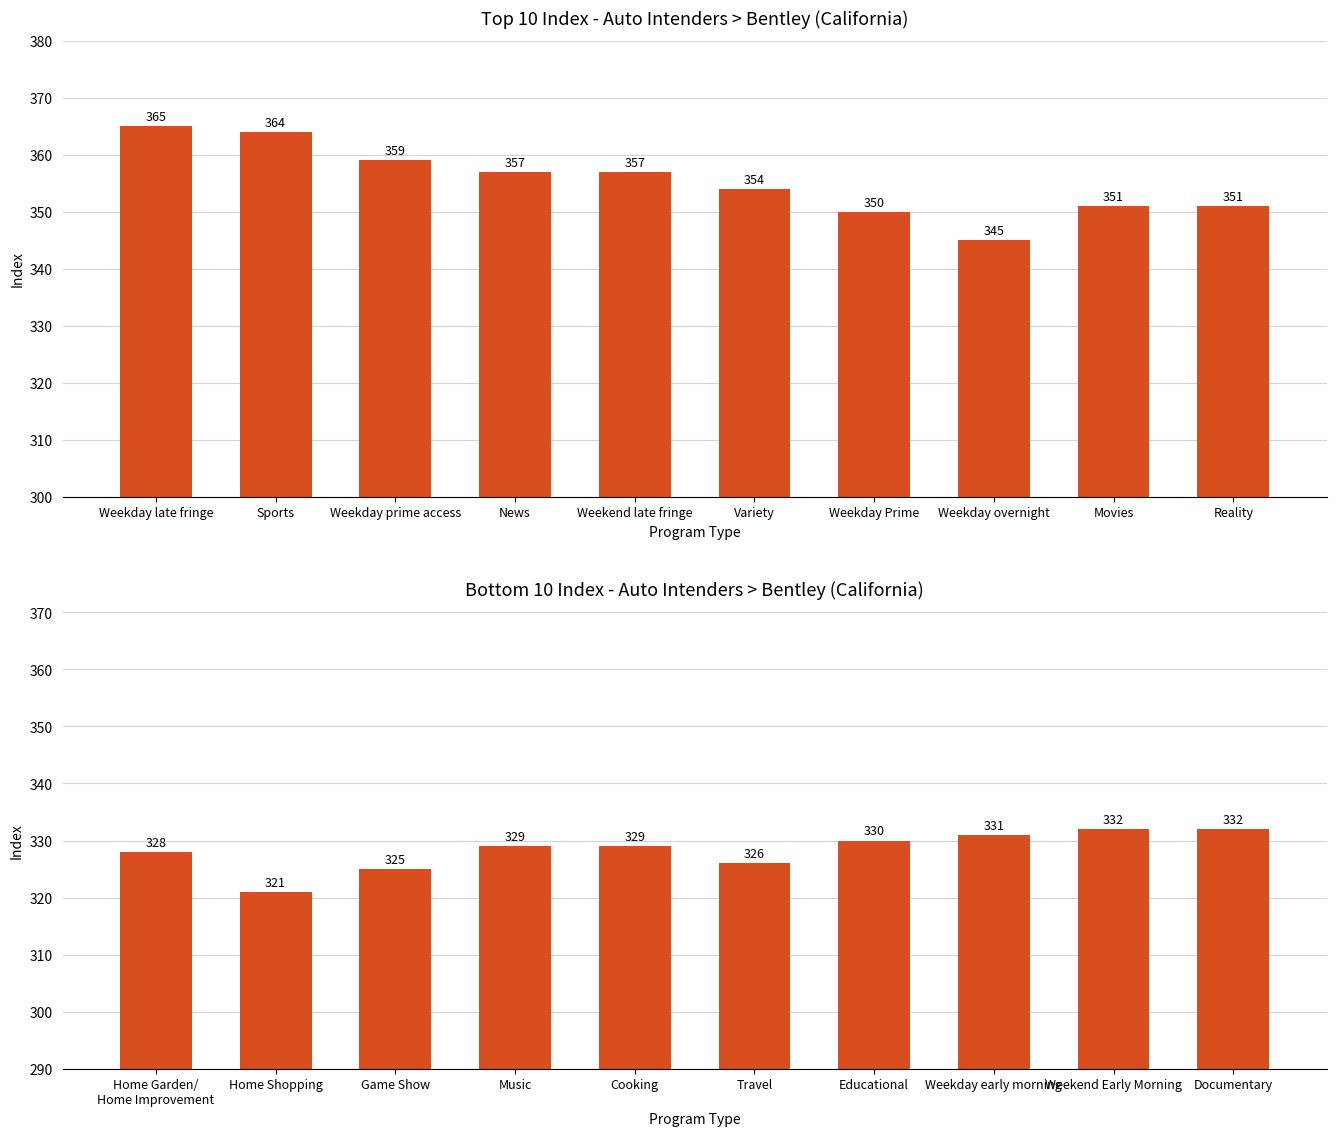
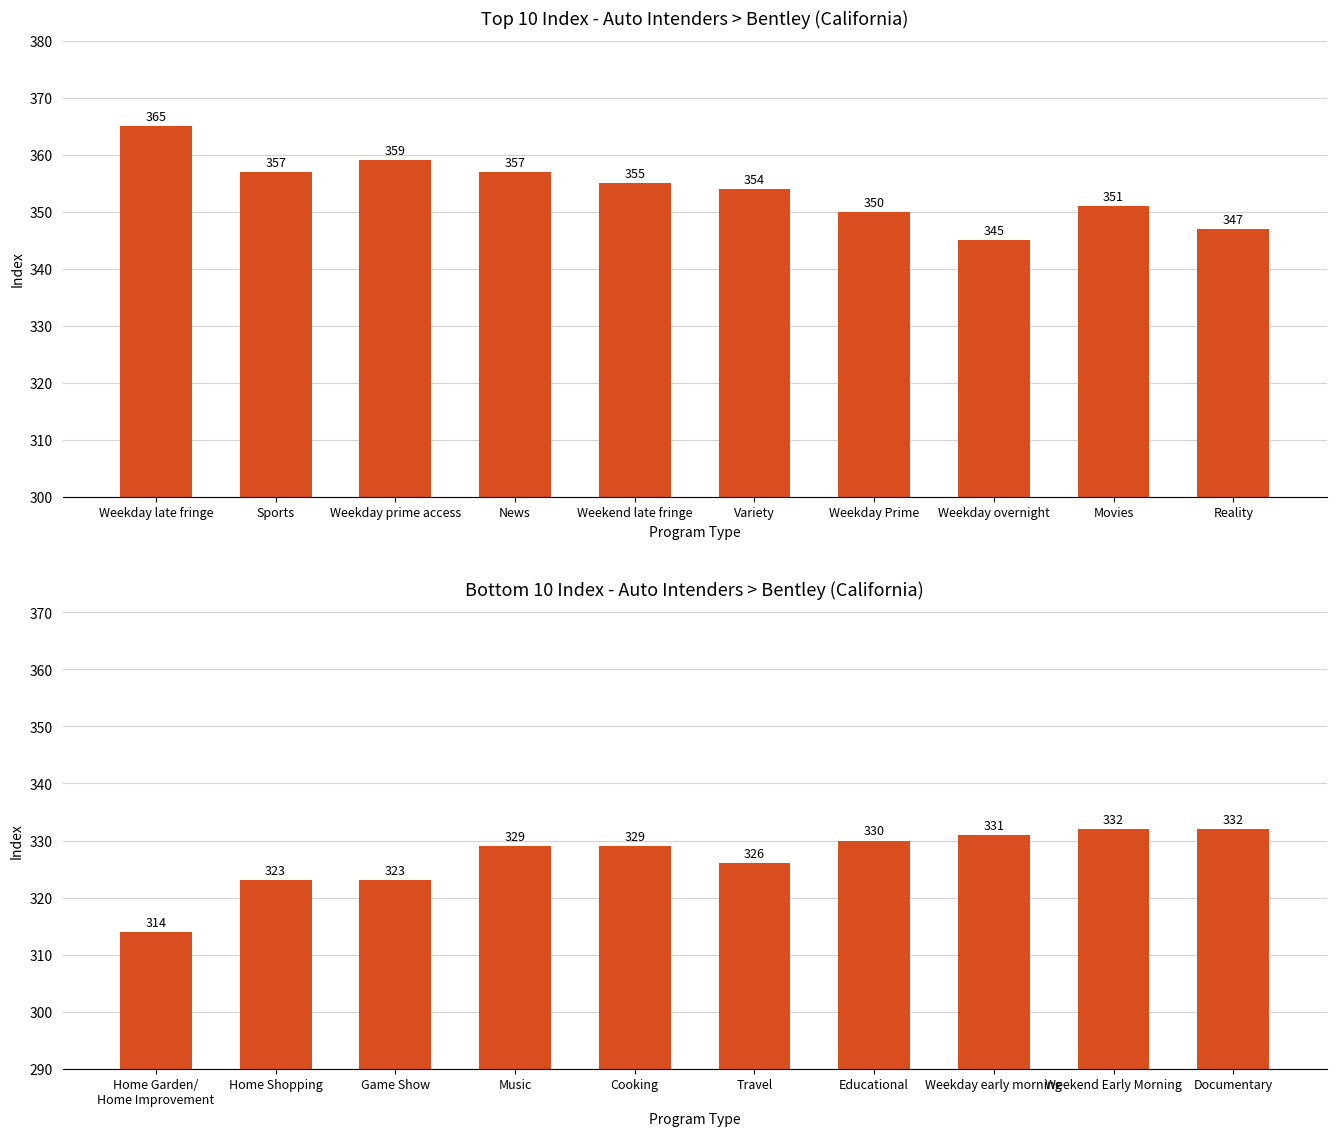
Top 10 Index - Auto Intenders > Bentley (California), Sports: 364 -> 357
Top 10 Index - Auto Intenders > Bentley (California), Weekend late fringe: 357 -> 355
Top 10 Index - Auto Intenders > Bentley (California), Reality: 351 -> 347
Bottom 10 Index - Auto Intenders > Bentley (California), Home Garden/ Home Improvement: 328 -> 314
Bottom 10 Index - Auto Intenders > Bentley (California), Home Shopping: 321 -> 323
Bottom 10 Index - Auto Intenders > Bentley (California), Game Show: 325 -> 323
